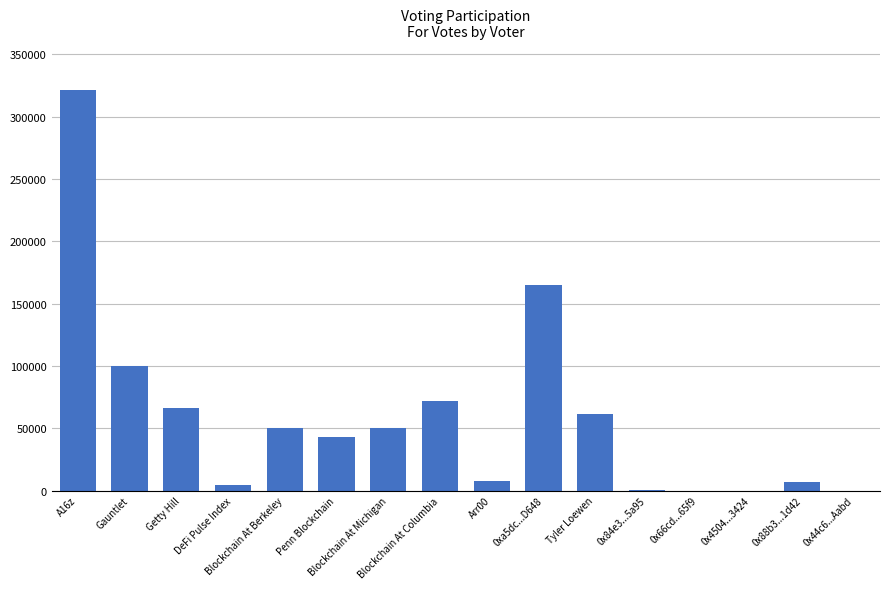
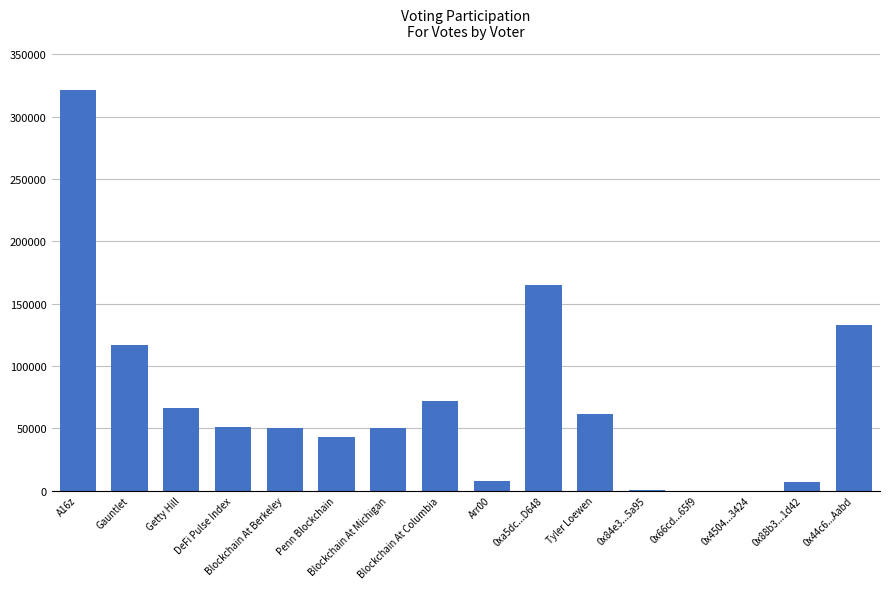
Gauntlet: 100000 -> 117000
DeFi Pulse Index: 5000 -> 51000
0x44c6...Aabd: 0 -> 133000
